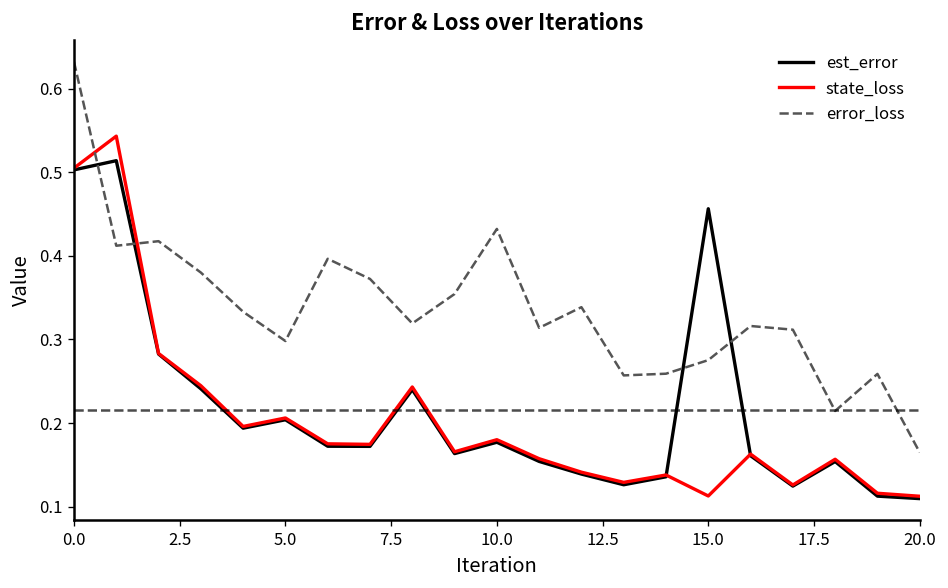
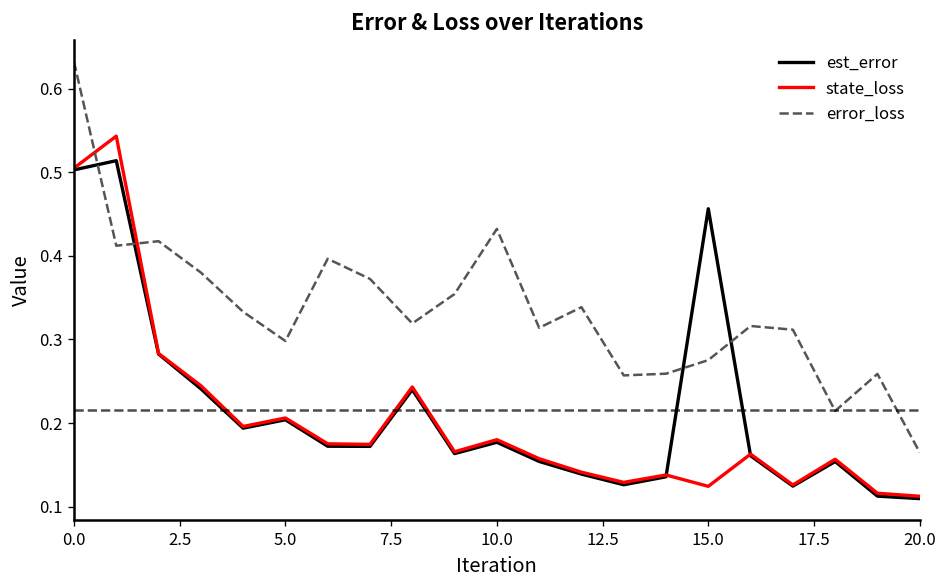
state_loss, 15.0: 0.11 -> 0.12
